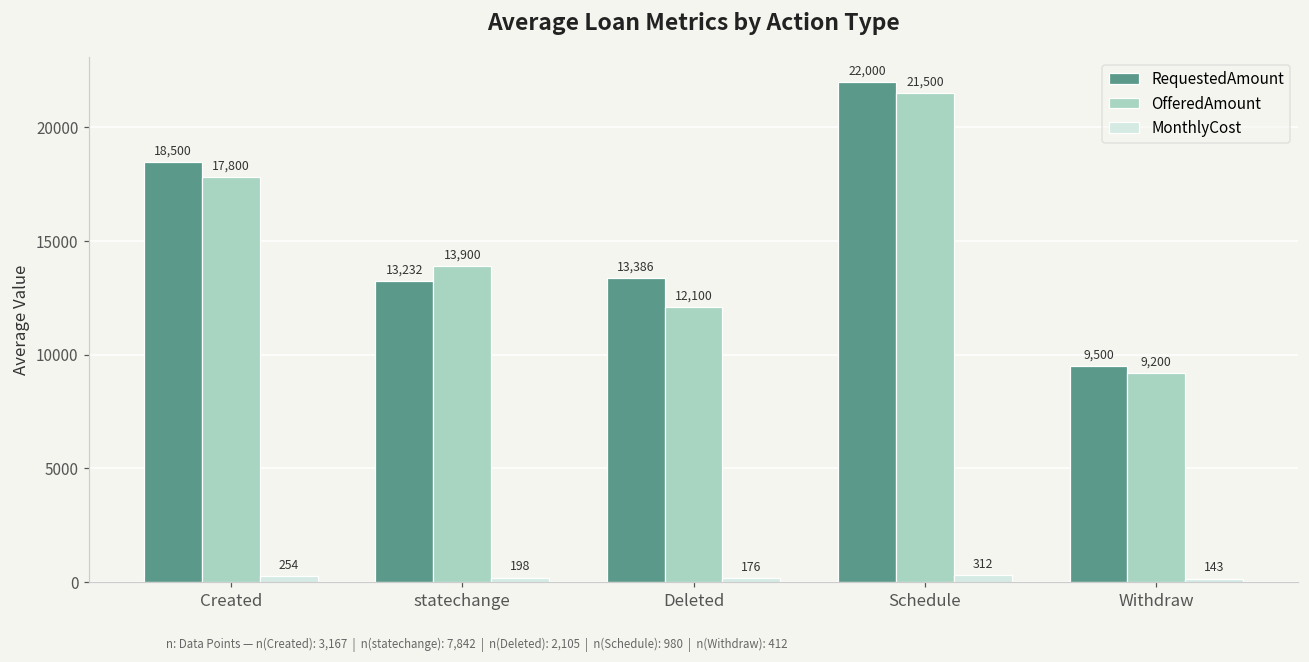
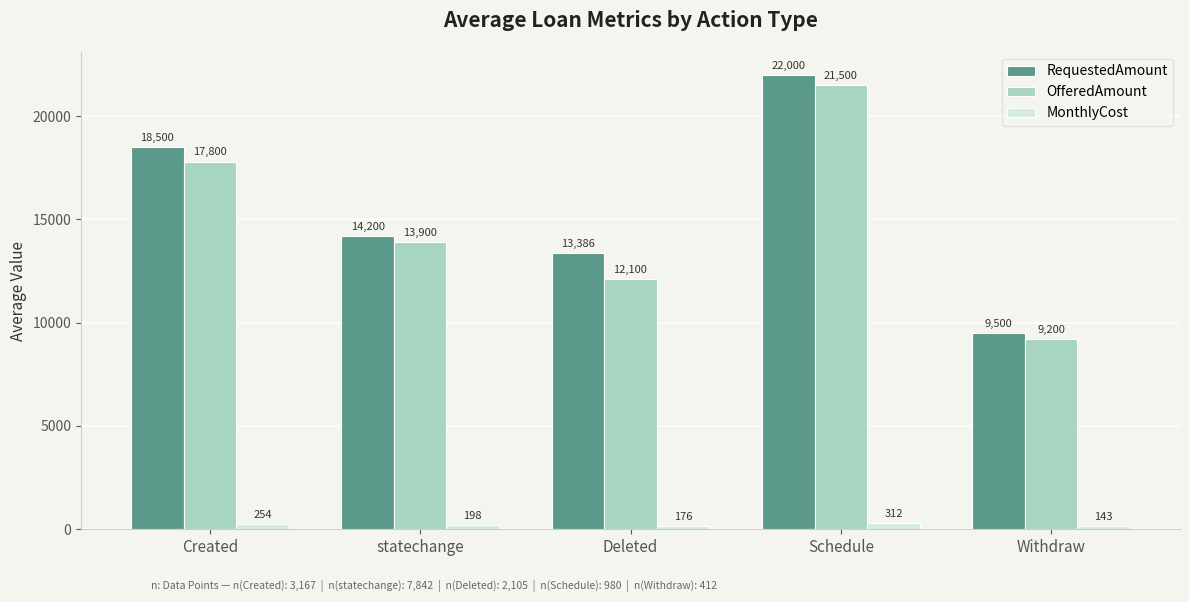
RequestedAmount, statechange: 13,232 -> 14,200
